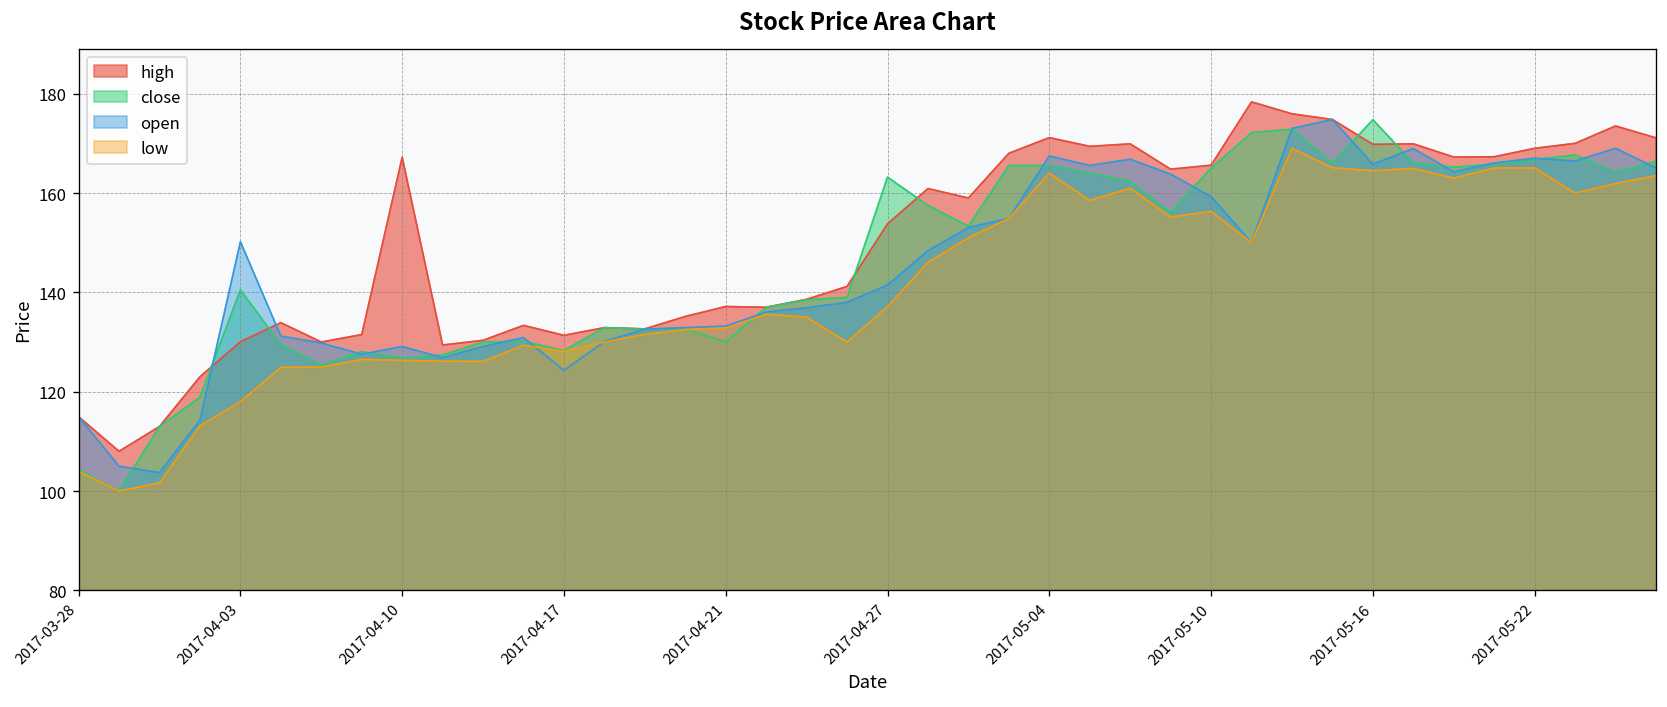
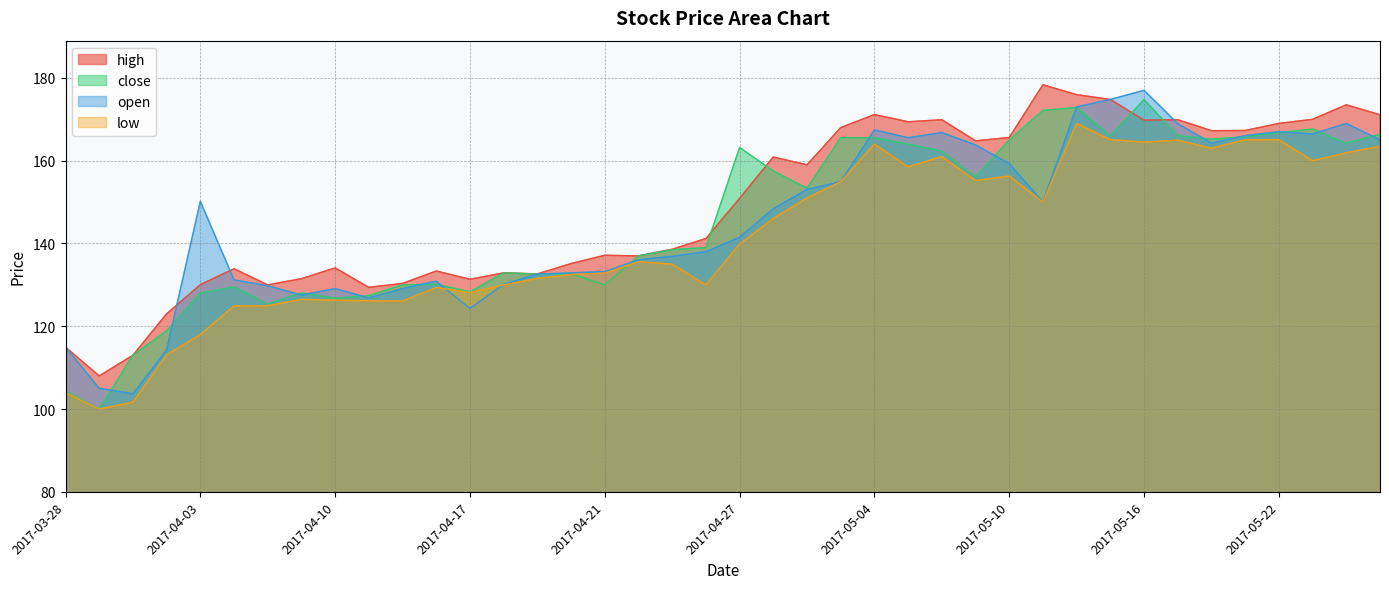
close, 2017-04-03: 141 -> 128
high, 2017-04-10: 167 -> 134
high, 2017-04-27: 154 -> 151
low, 2017-04-27: 137 -> 140
open, 2017-05-16: 166 -> 177
